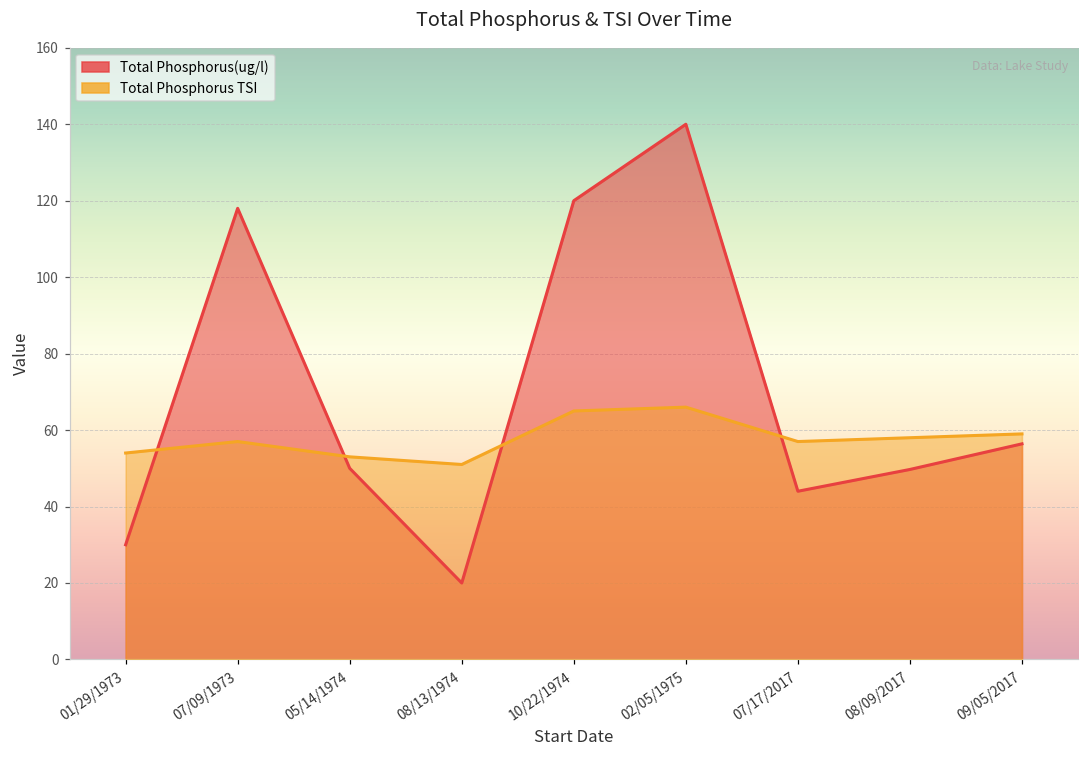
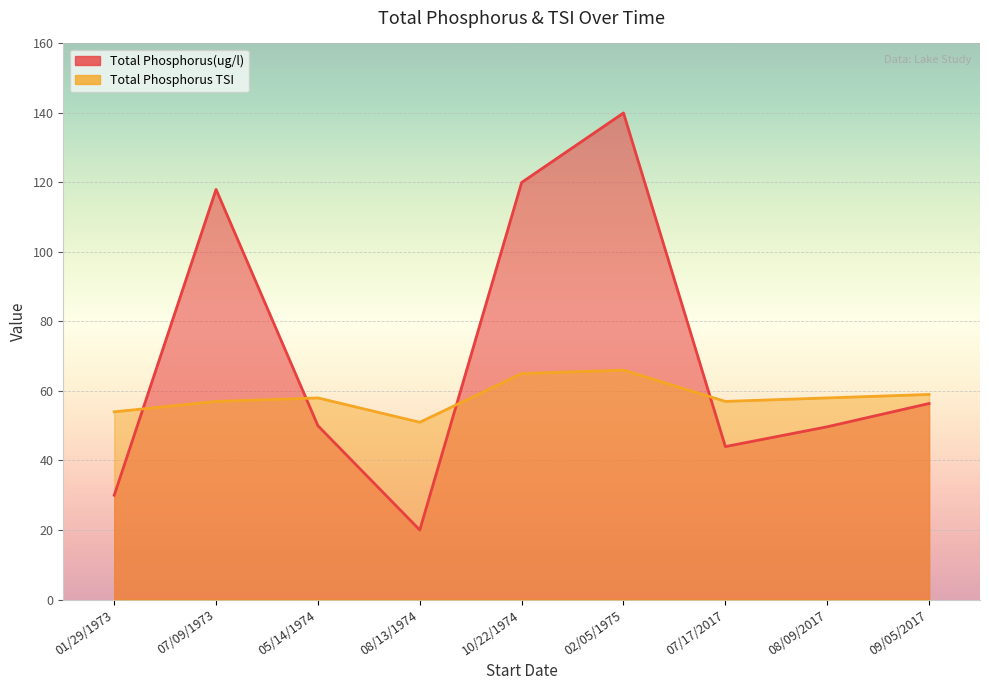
Total Phosphorus TSI, 05/14/1974: 53 -> 58
